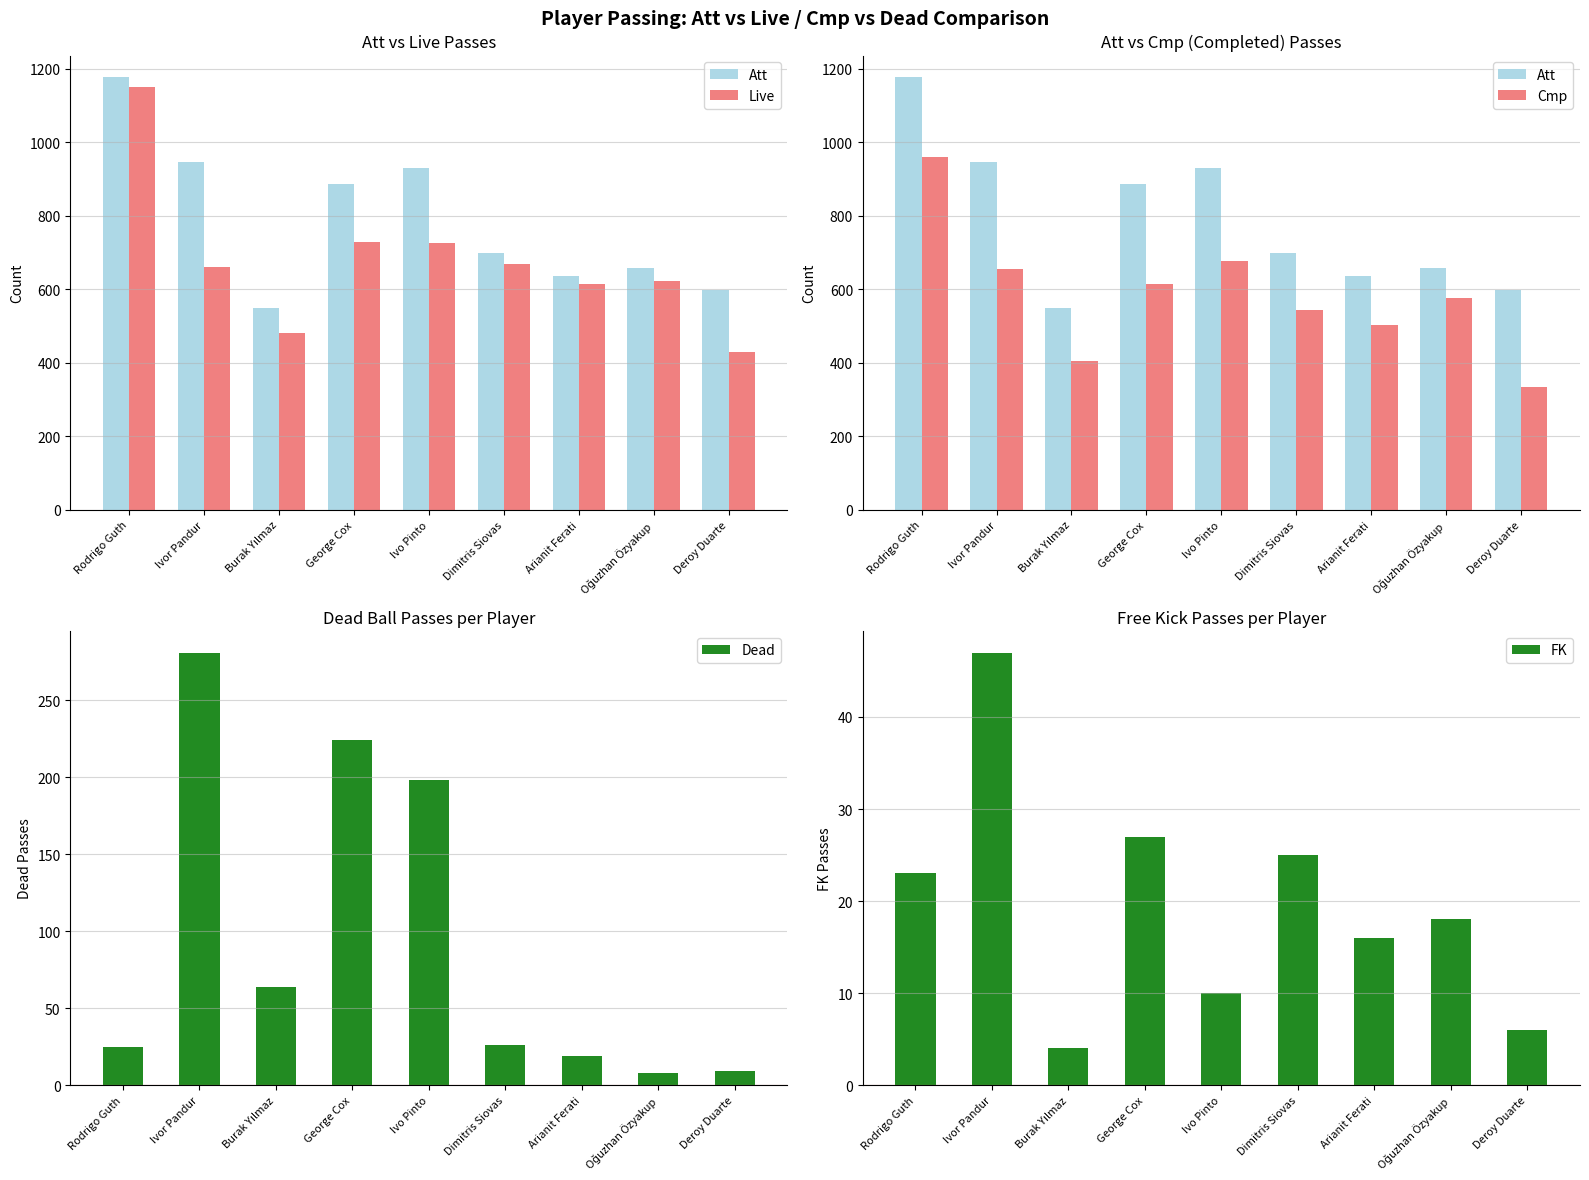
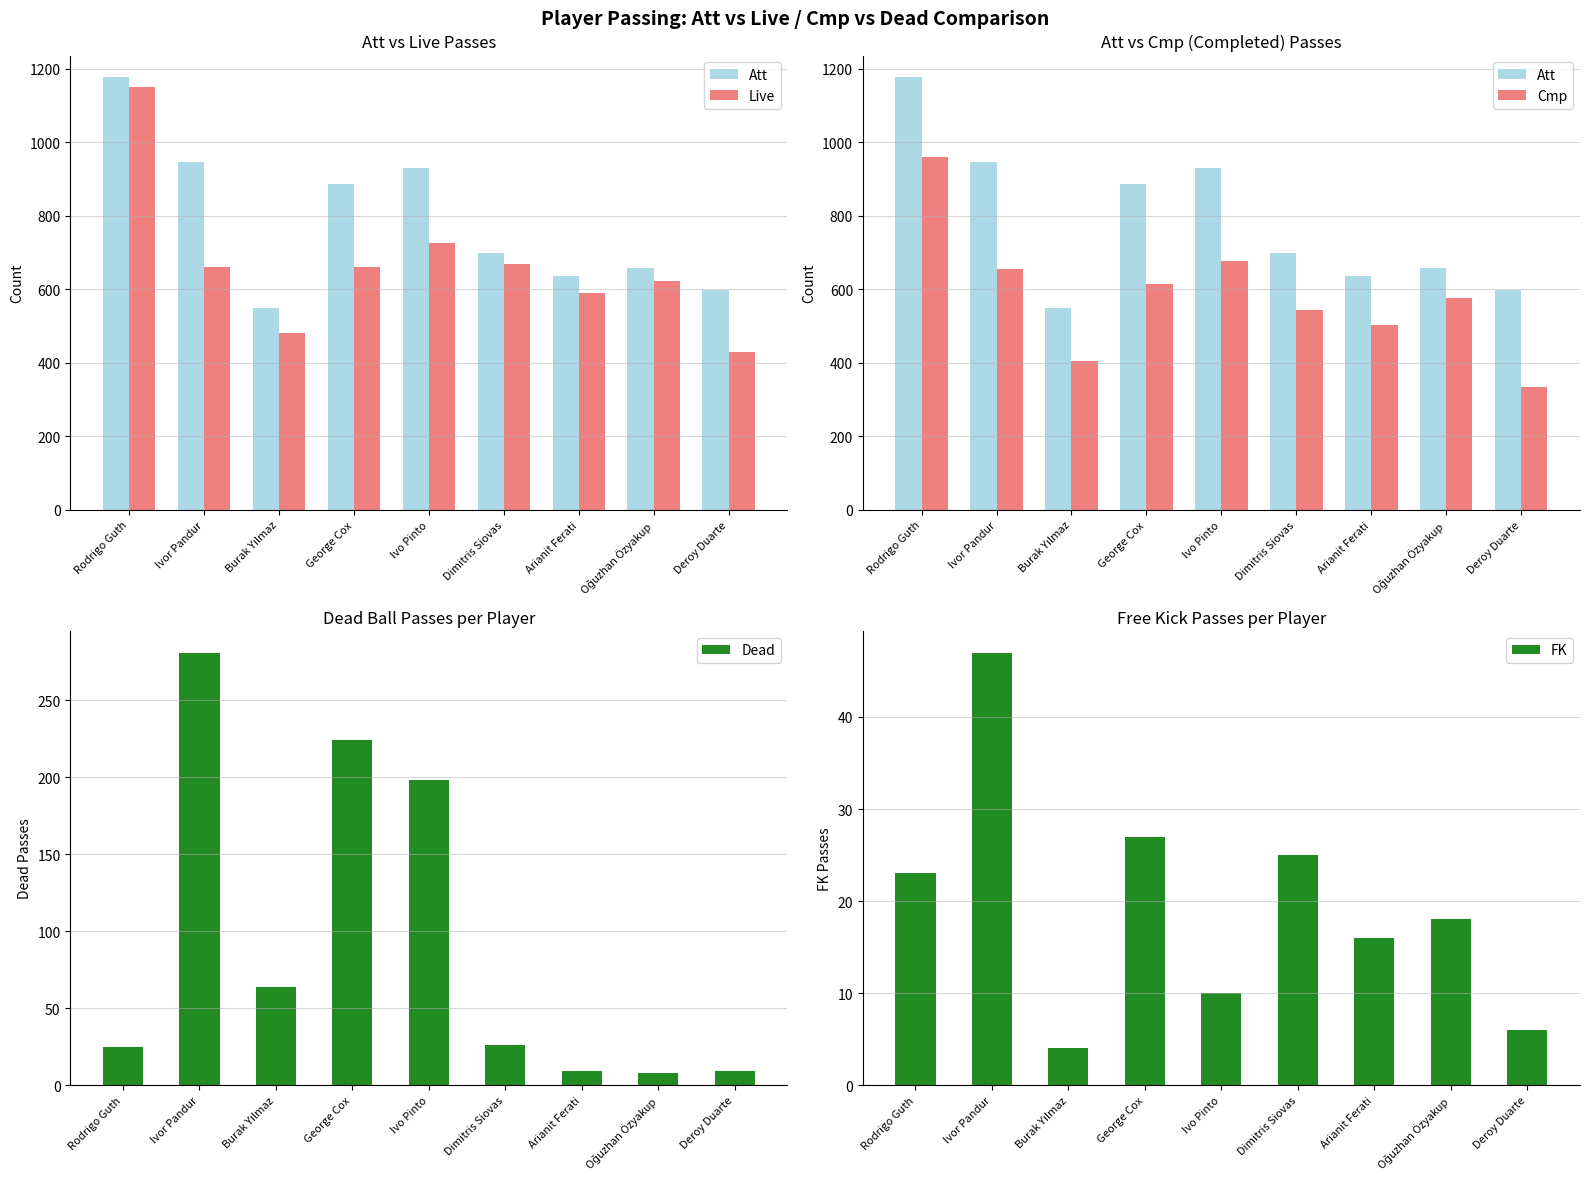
Att vs Live Passes, Live, George Cox: 730 -> 660
Att vs Live Passes, Live, Arianit Ferati: 610 -> 590
Dead Ball Passes per Player, Arianit Ferati: 19 -> 9
